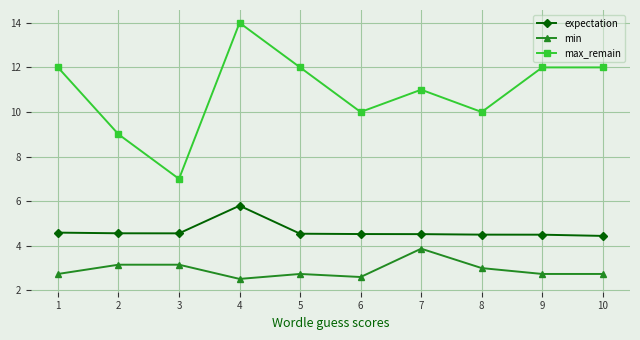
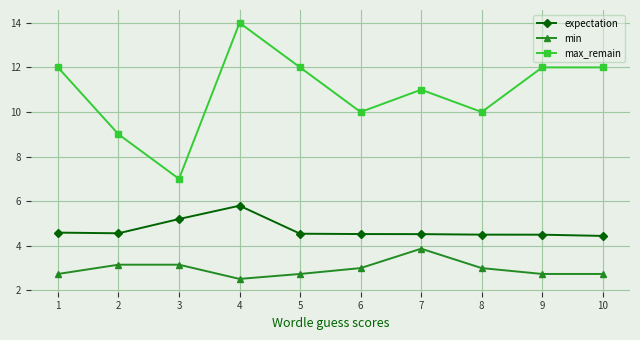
expectation, 3: 4.6 -> 5.2
min, 6: 2.6 -> 3.0
